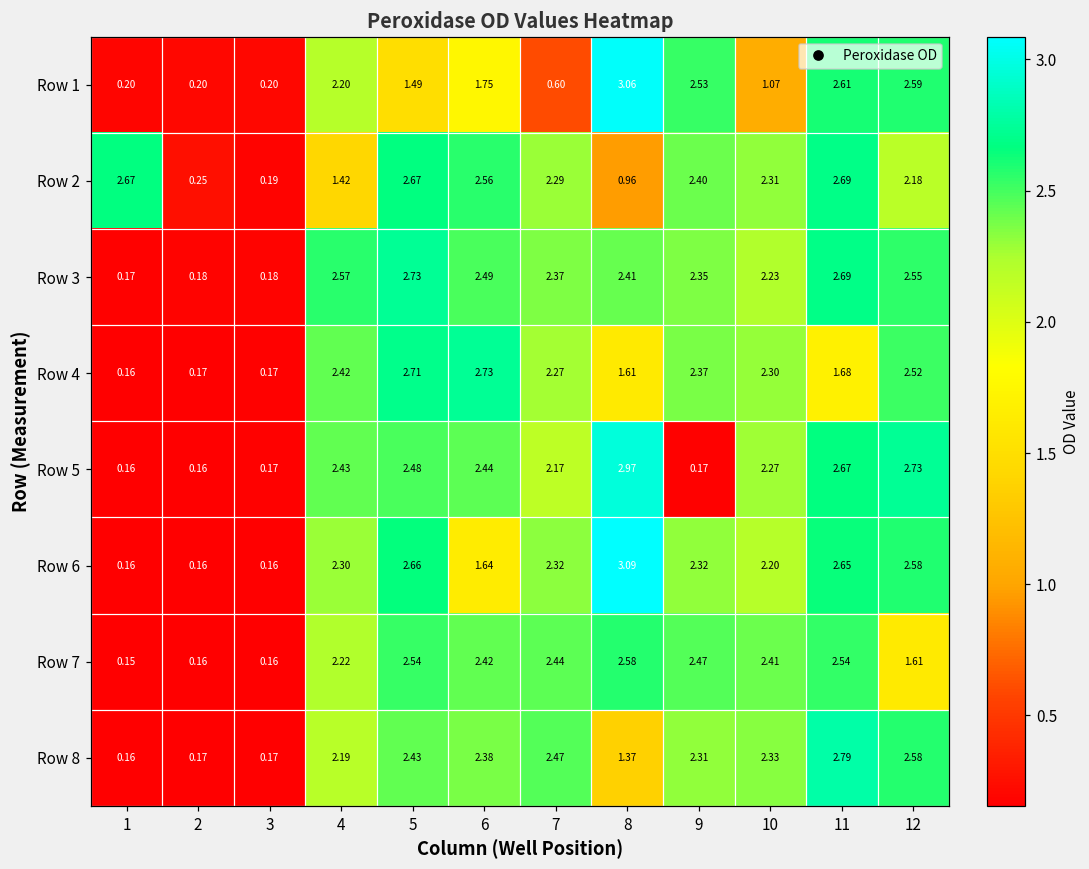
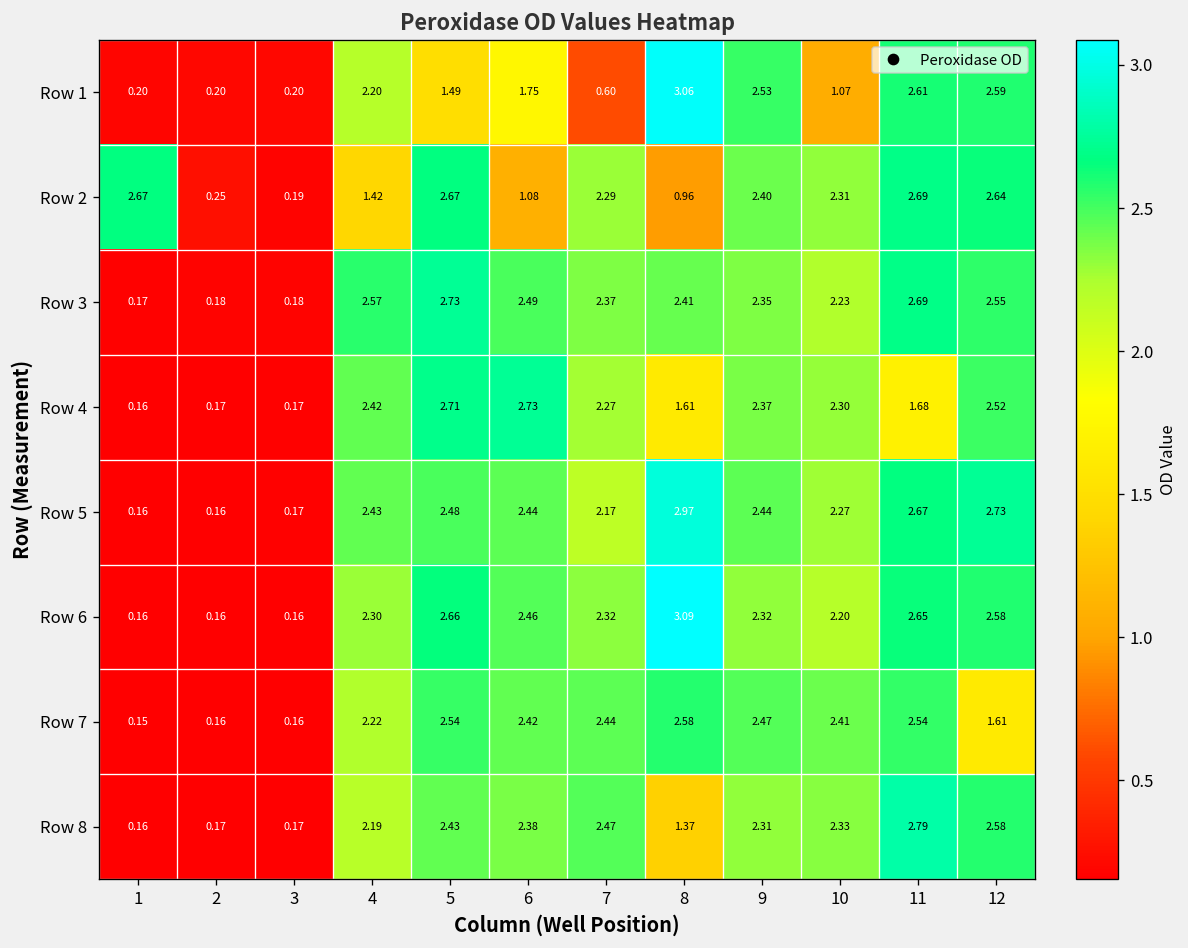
Row 2, 6: 2.56 -> 1.08
Row 2, 12: 2.18 -> 2.64
Row 5, 9: 0.17 -> 2.44
Row 6, 6: 1.64 -> 2.46
